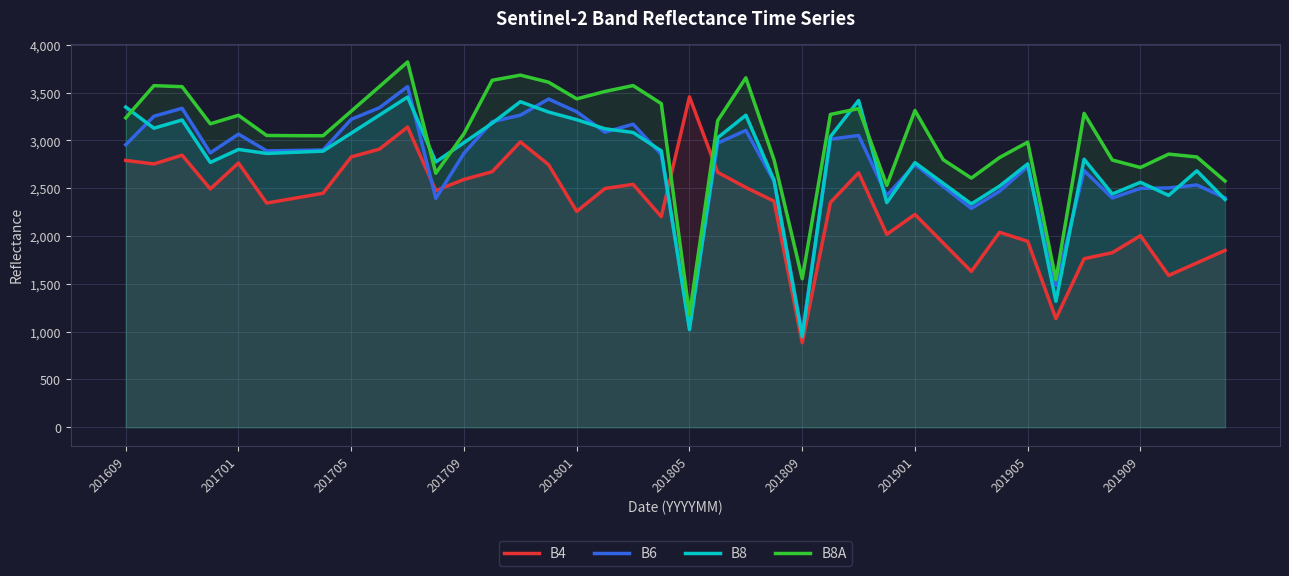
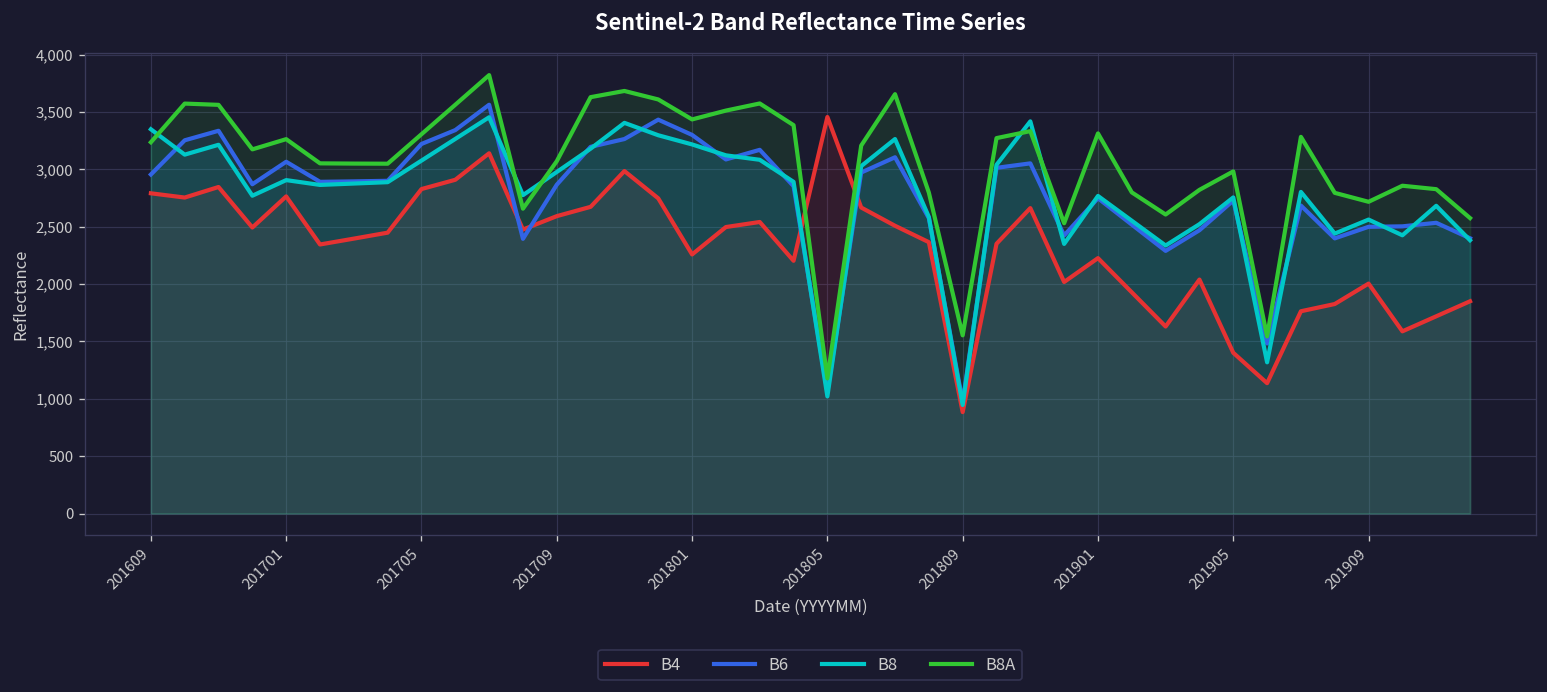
B4, 201905: 1,900 -> 1,400
